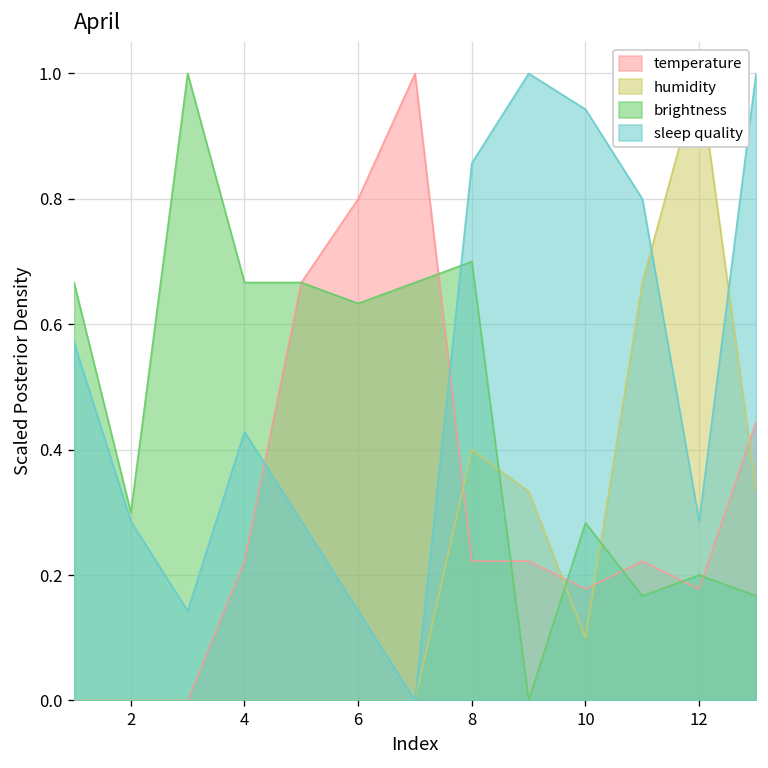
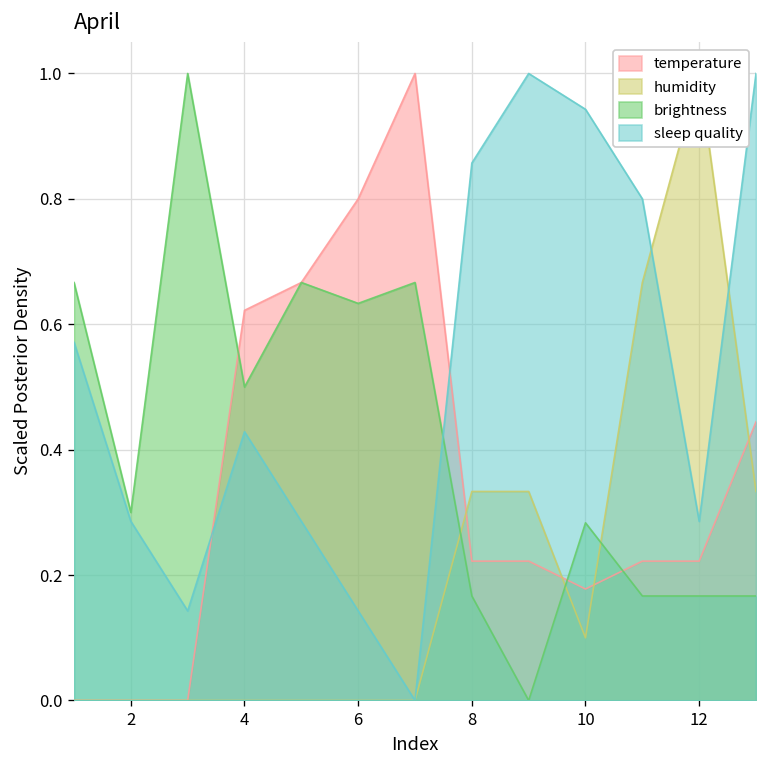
temperature, 4: 0.22 -> 0.62
brightness, 4: 0.67 -> 0.50
humidity, 8: 0.40 -> 0.33
brightness, 8: 0.70 -> 0.17
temperature, 12: 0.18 -> 0.22
brightness, 12: 0.20 -> 0.17
